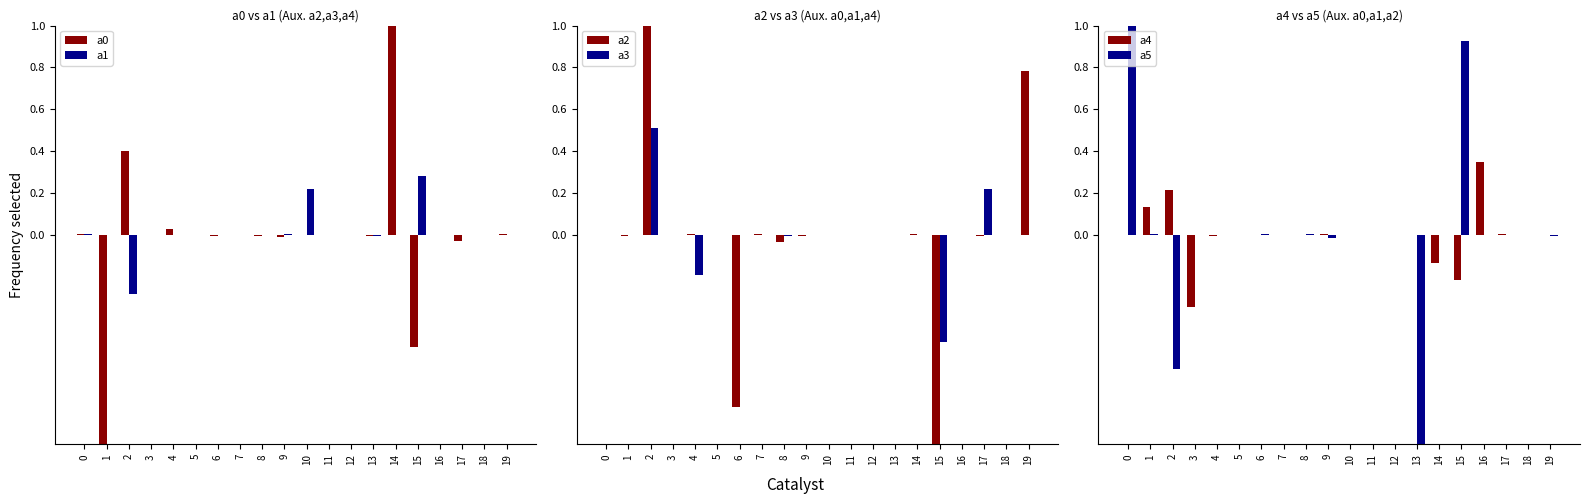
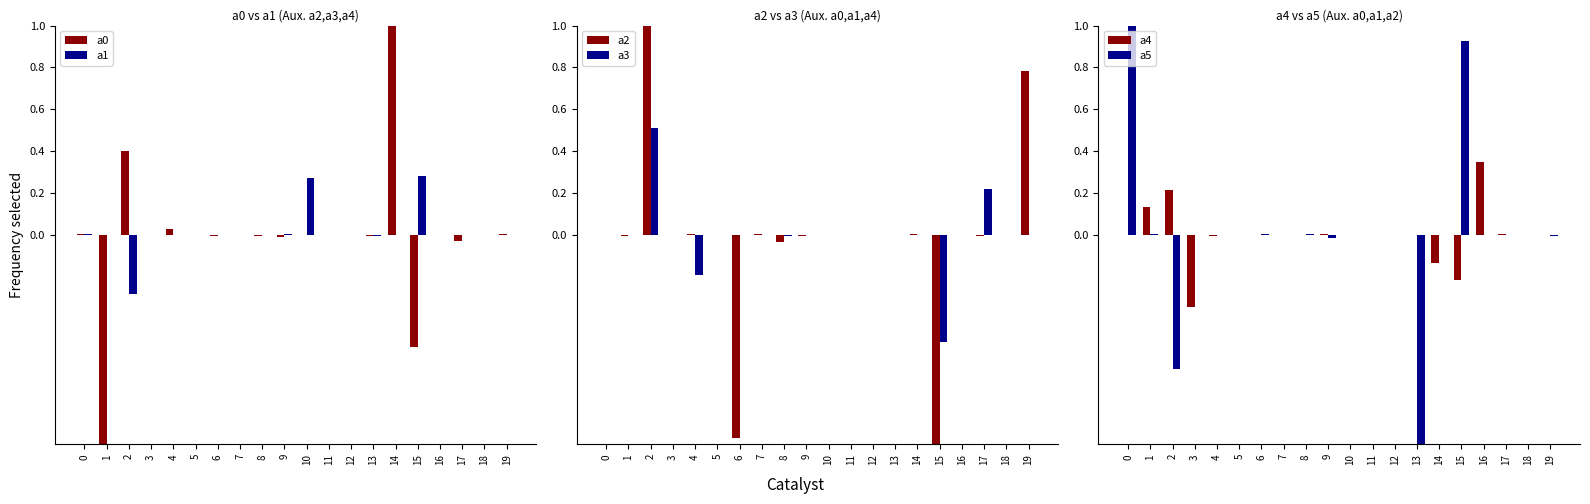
a0 vs a1 (Aux. a2,a3,a4), a1, 10: 0.22 -> 0.27
a2 vs a3 (Aux. a0,a1,a4), a2, 6: -0.82 -> -0.97
